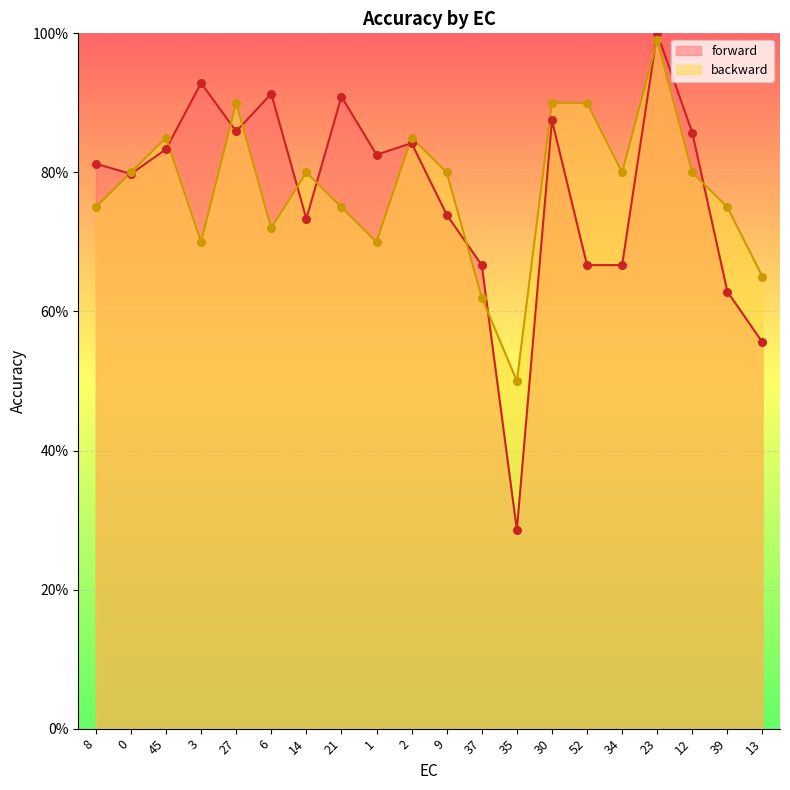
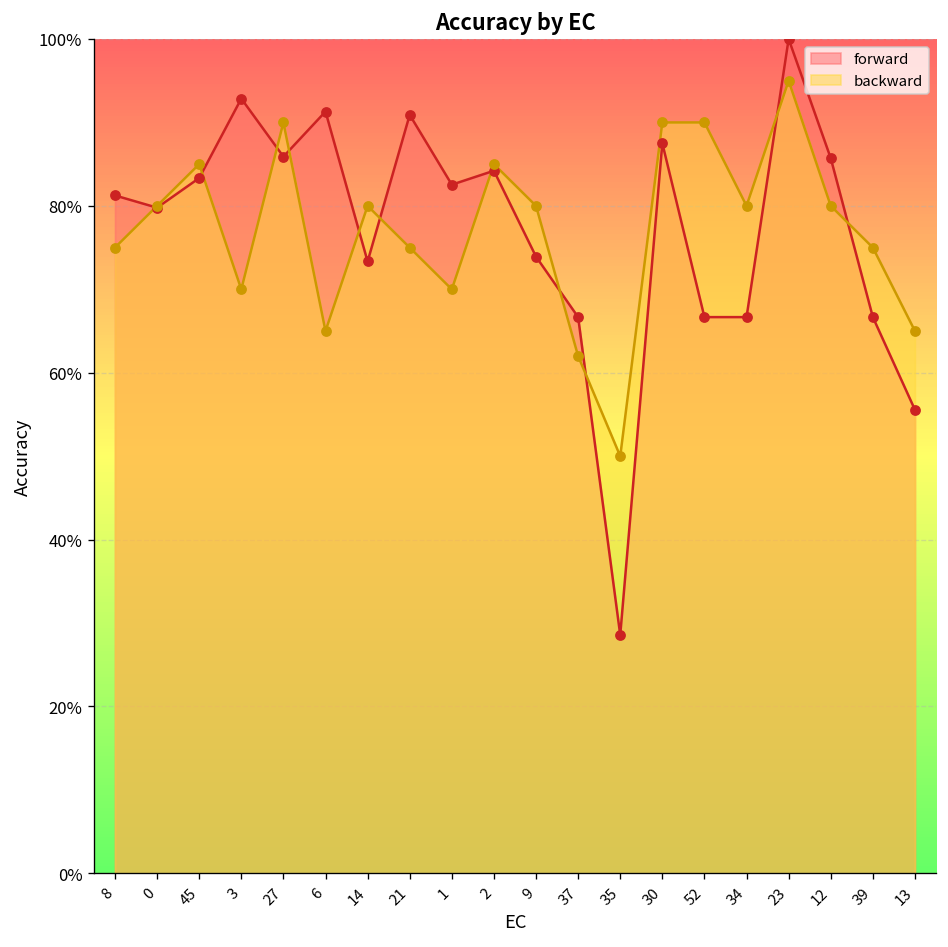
backward, 6: 72% -> 65%
backward, 23: 99% -> 95%
forward, 39: 63% -> 67%
